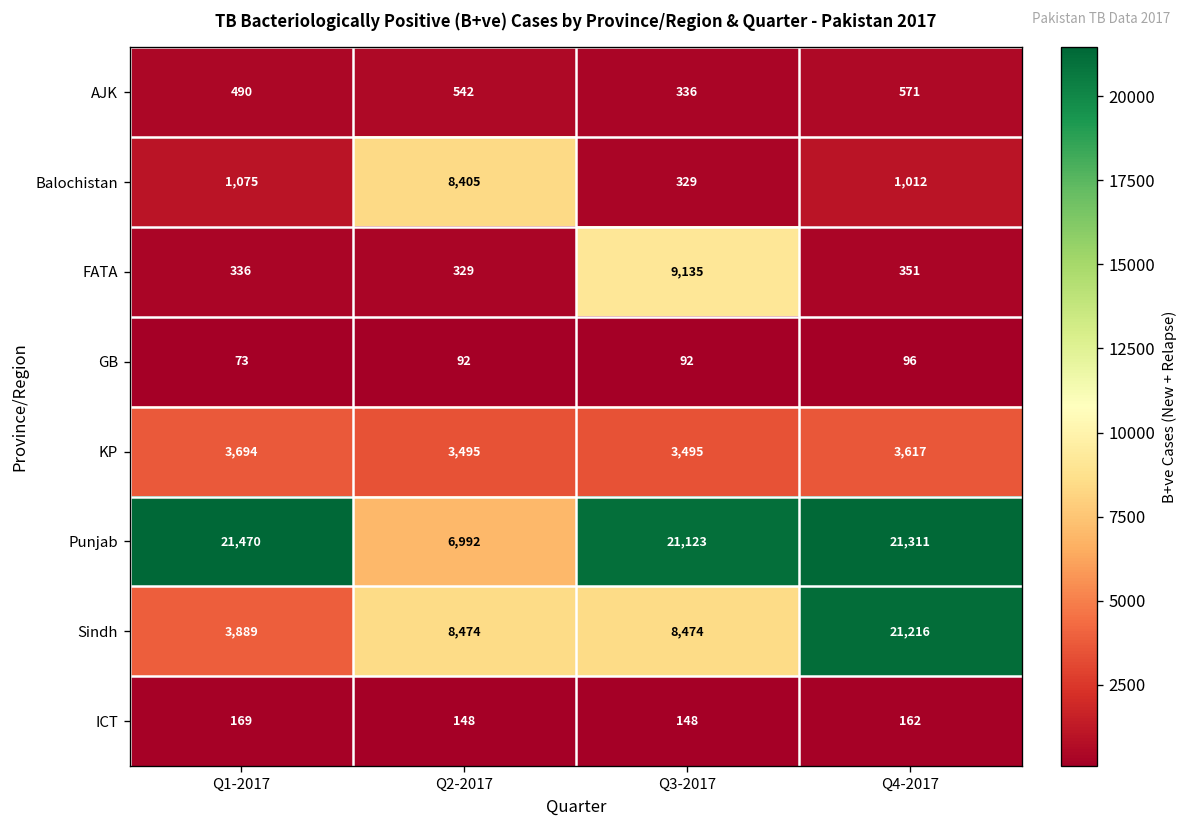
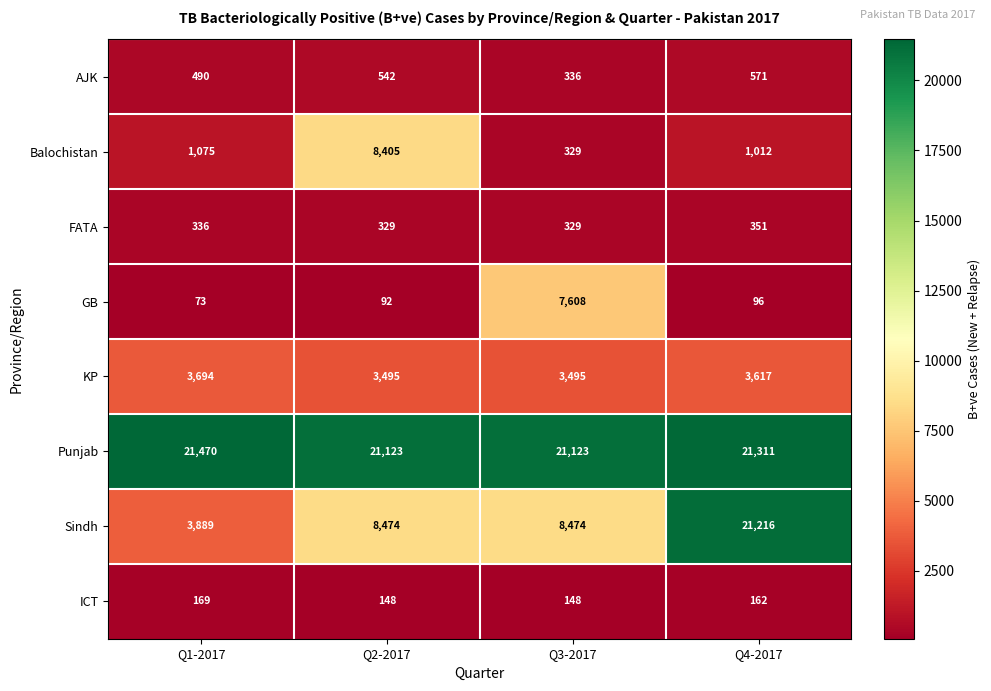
FATA, Q3-2017: 9,135 -> 329
GB, Q3-2017: 92 -> 7,608
Punjab, Q2-2017: 6,992 -> 21,123
